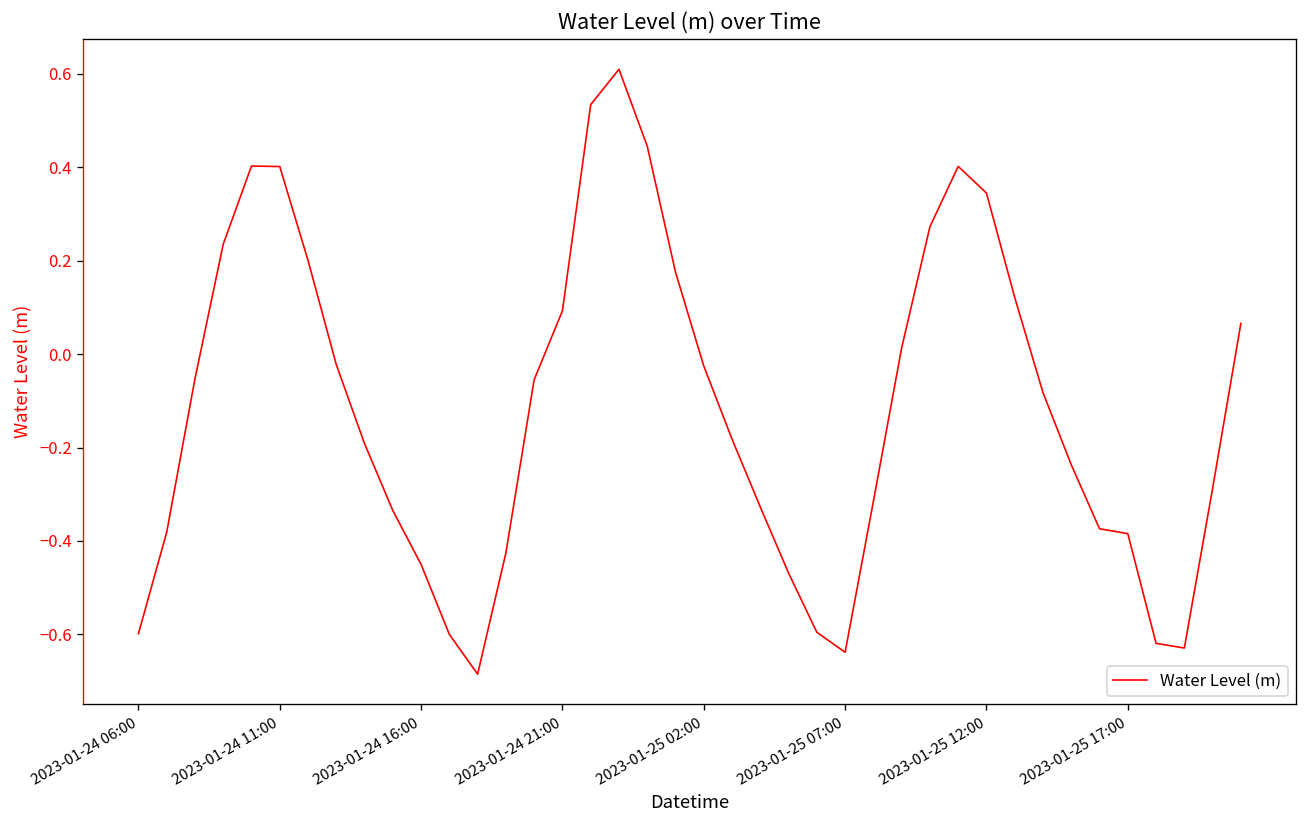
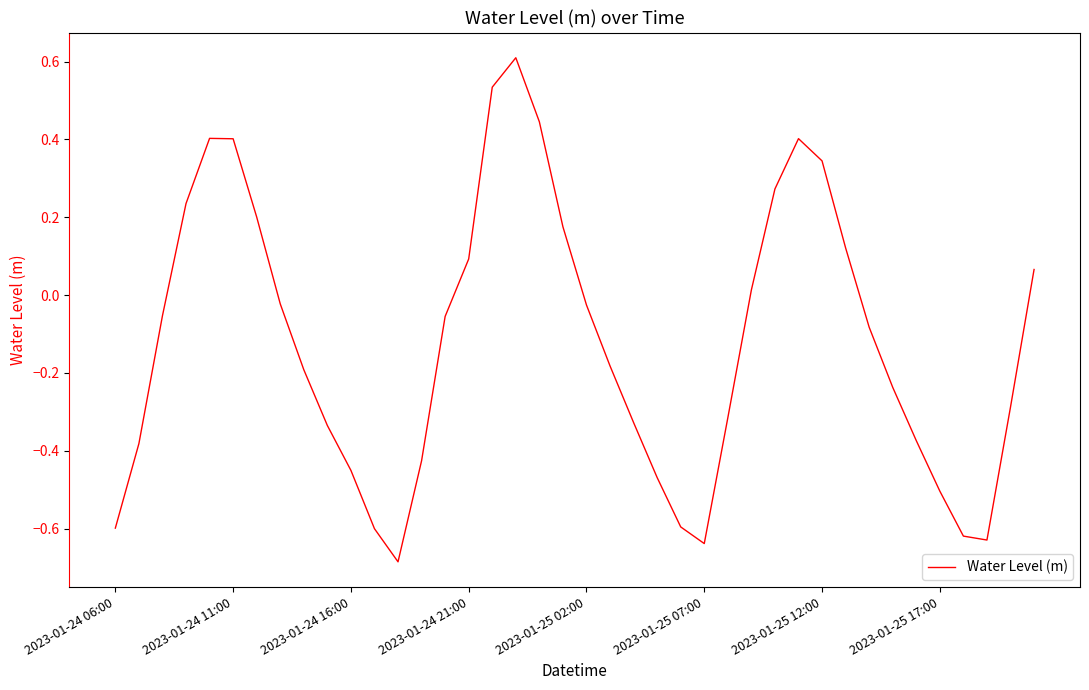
2023-01-25 17:00: -0.38 -> -0.50
